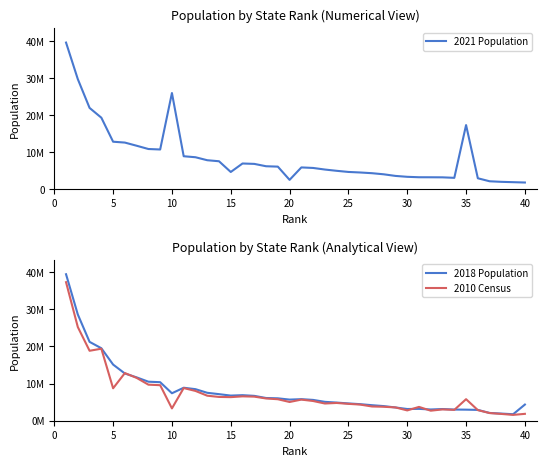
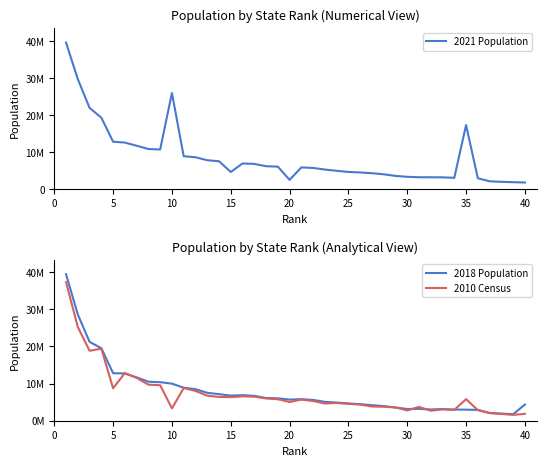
Population by State Rank (Analytical View), 2018 Population, 5: 15000000 -> 13000000
Population by State Rank (Analytical View), 2018 Population, 10: 7000000 -> 10000000
